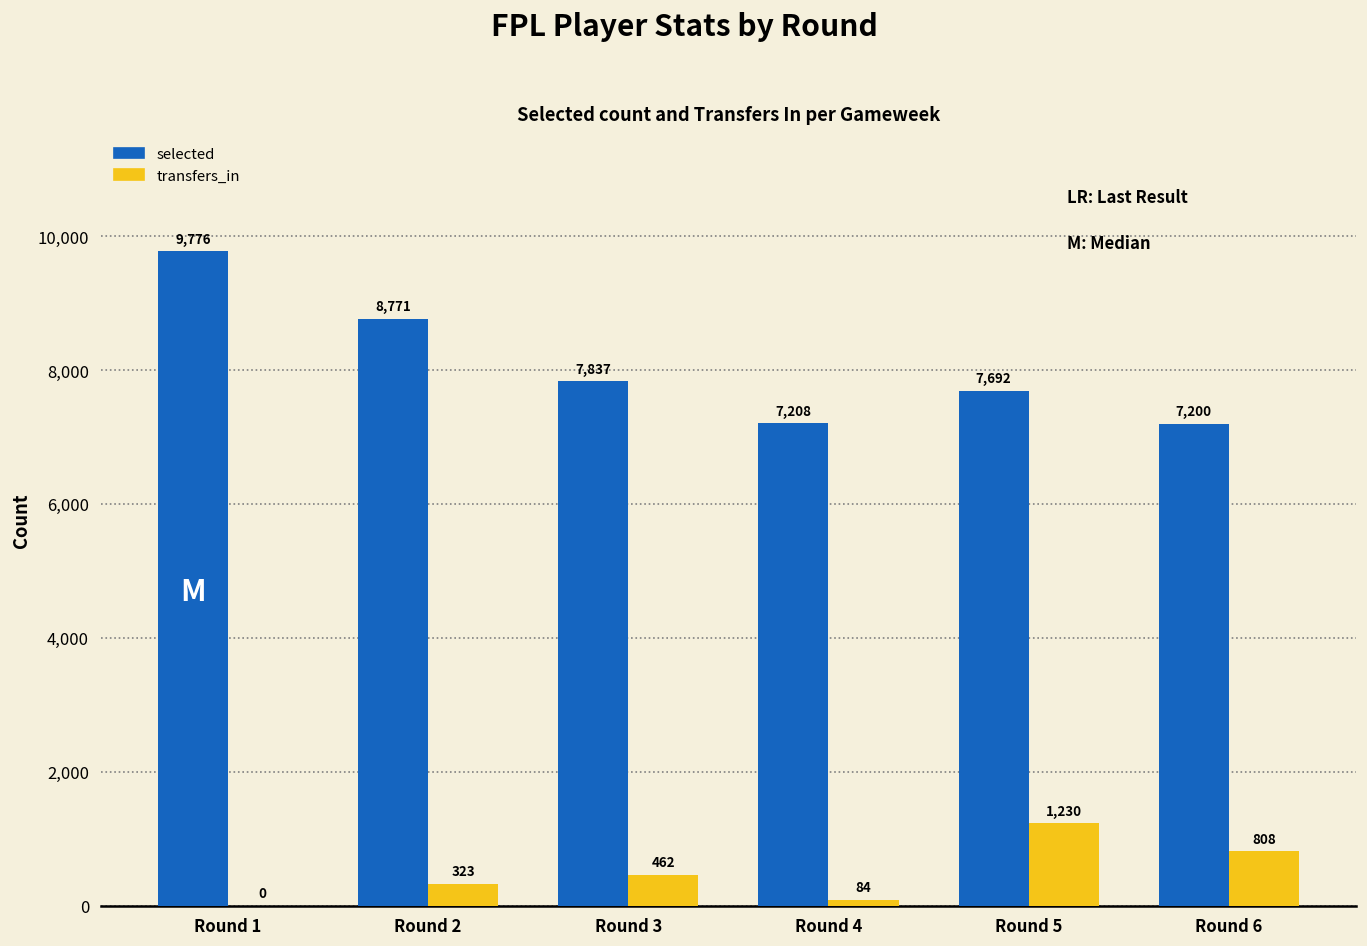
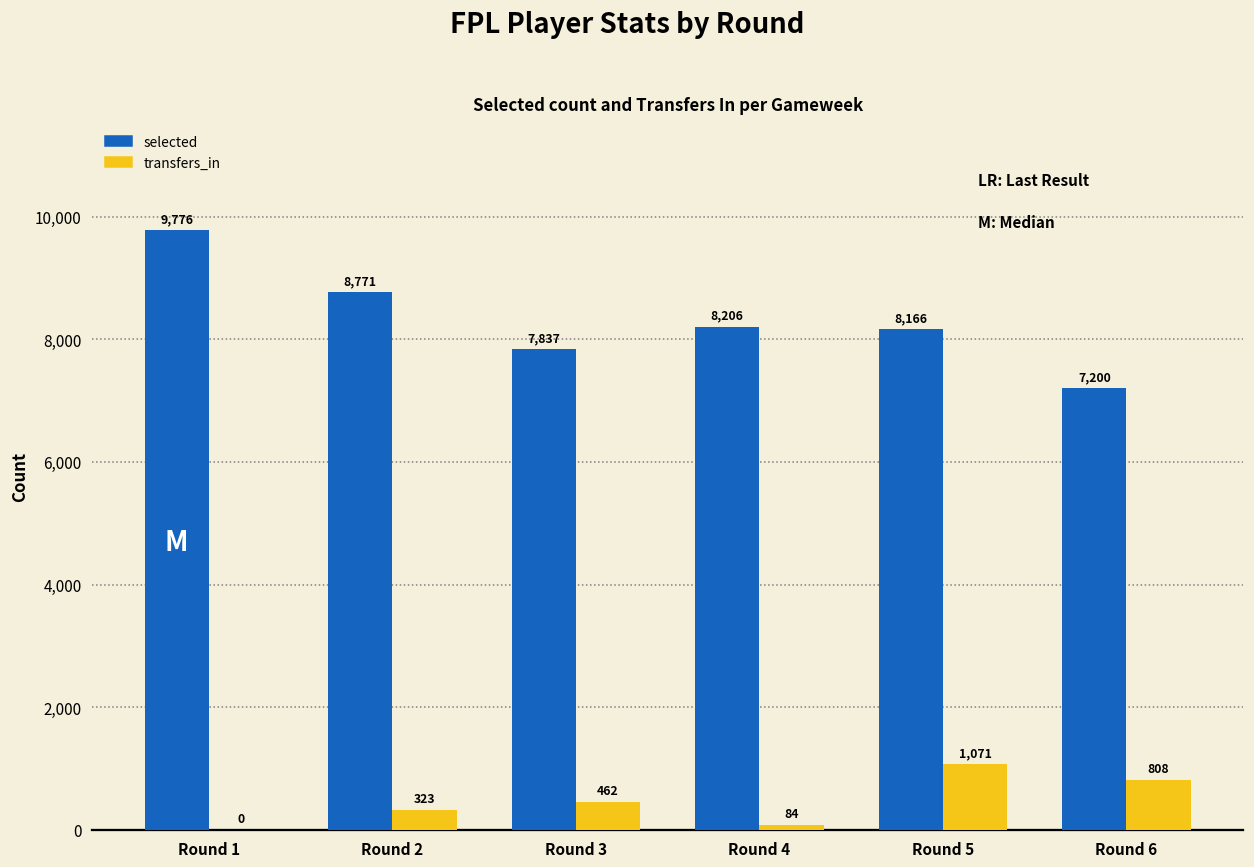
selected, Round 4: 7,208 -> 8,206
selected, Round 5: 7,692 -> 8,166
transfers_in, Round 5: 1,230 -> 1,071
